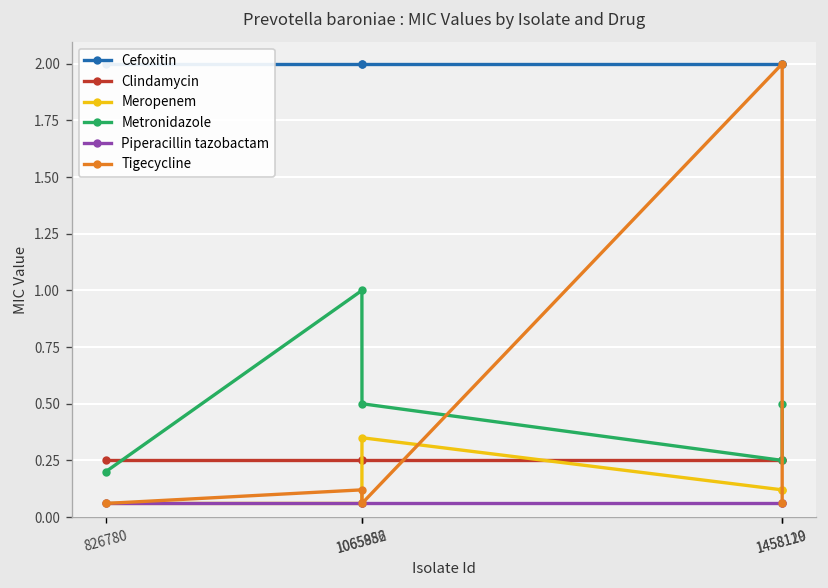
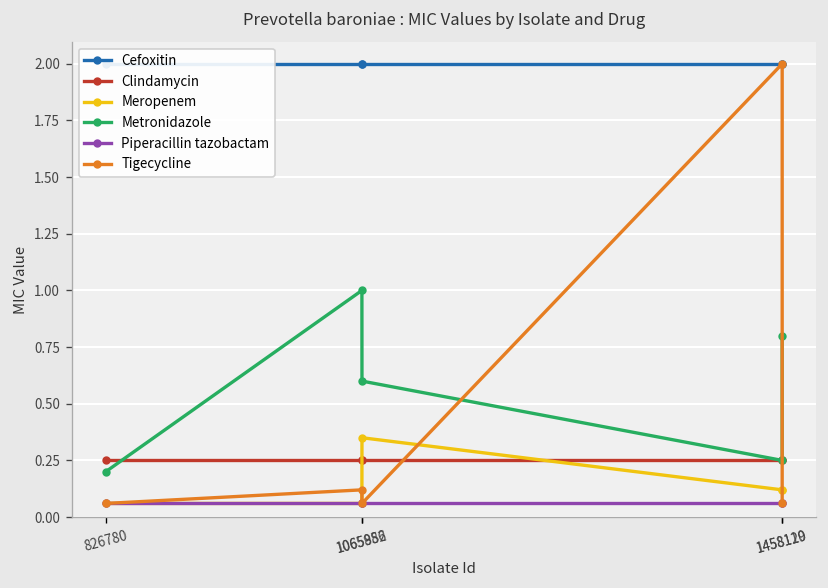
Metronidazole, 1065952: 0.5 -> 0.6
Metronidazole, 1458120: 0.5 -> 0.8
